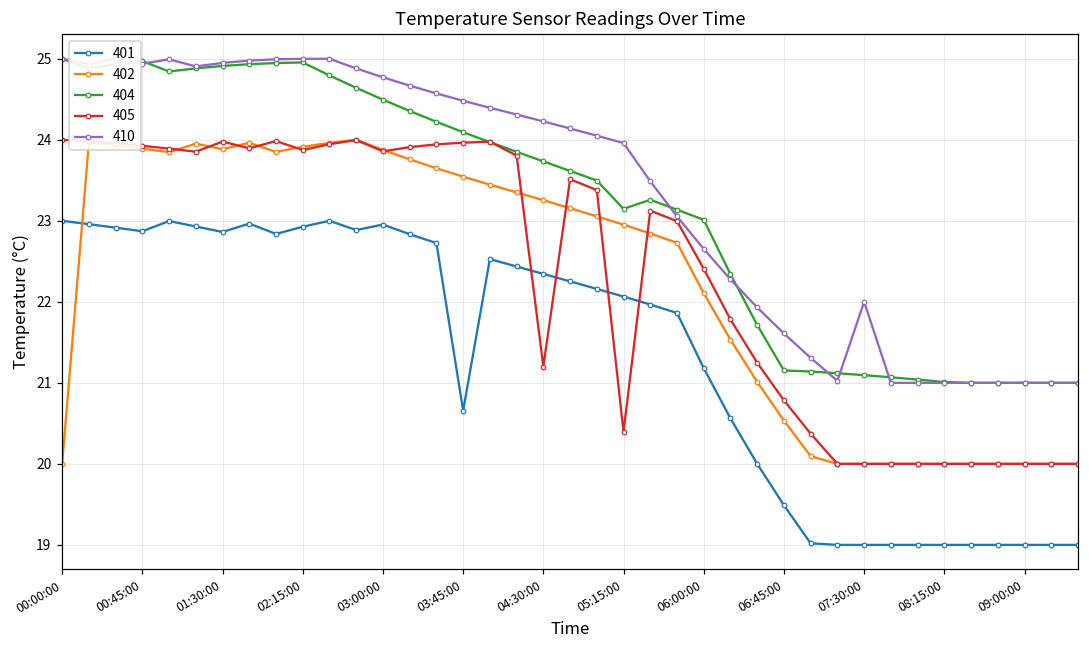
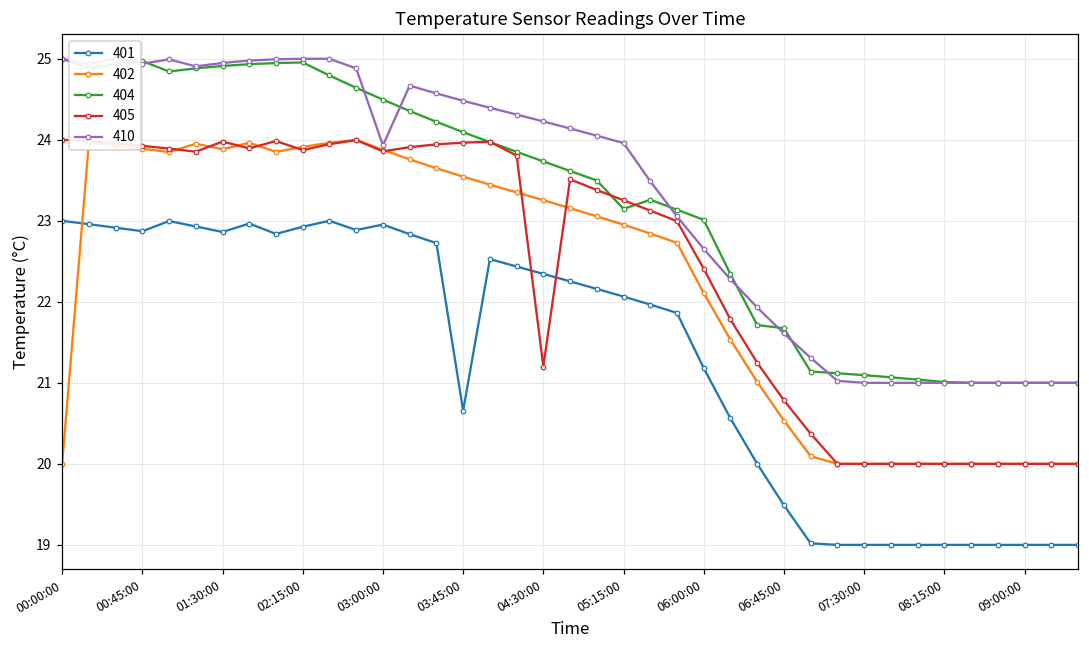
410, 03:00:00: 24.8 -> 23.9
405, 05:15:00: 20.4 -> 23.3
404, 06:45:00: 21.2 -> 21.7
410, 07:30:00: 22 -> 21
